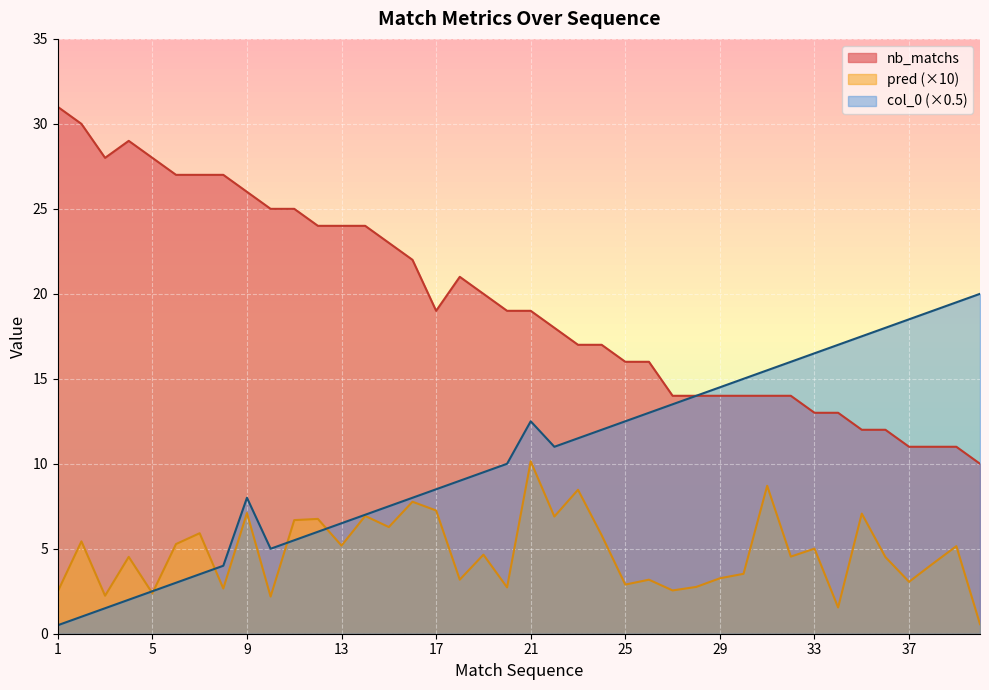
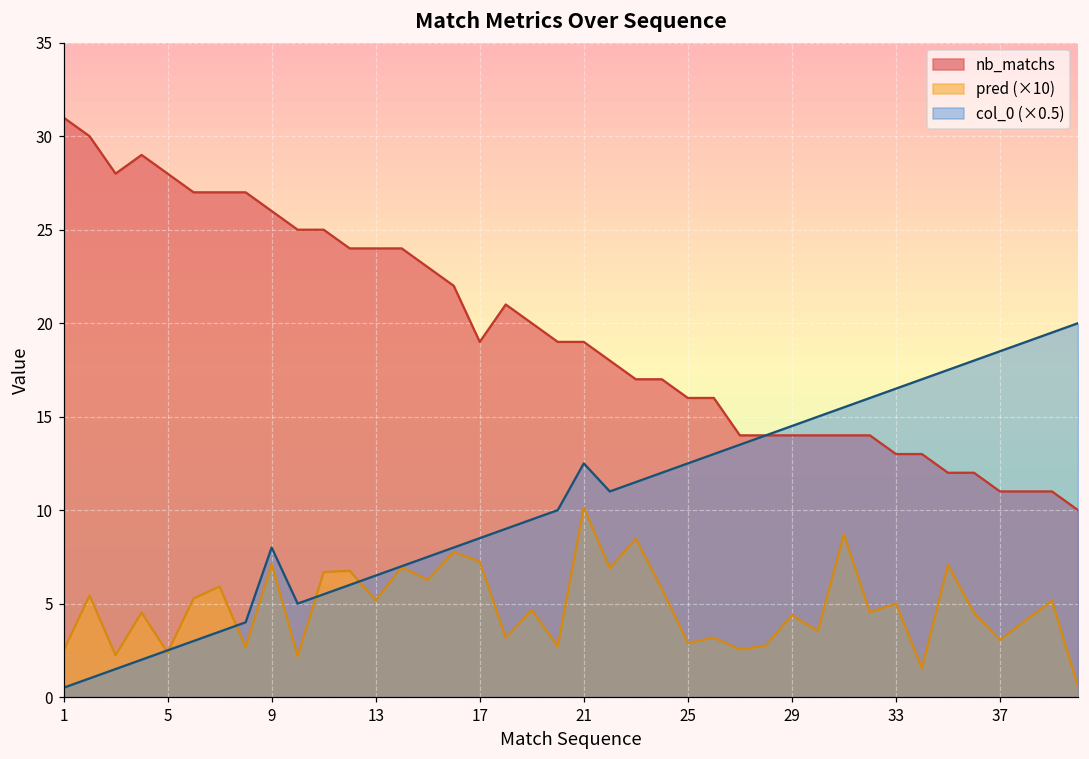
pred (×10), 29: 3.3 -> 4.4
